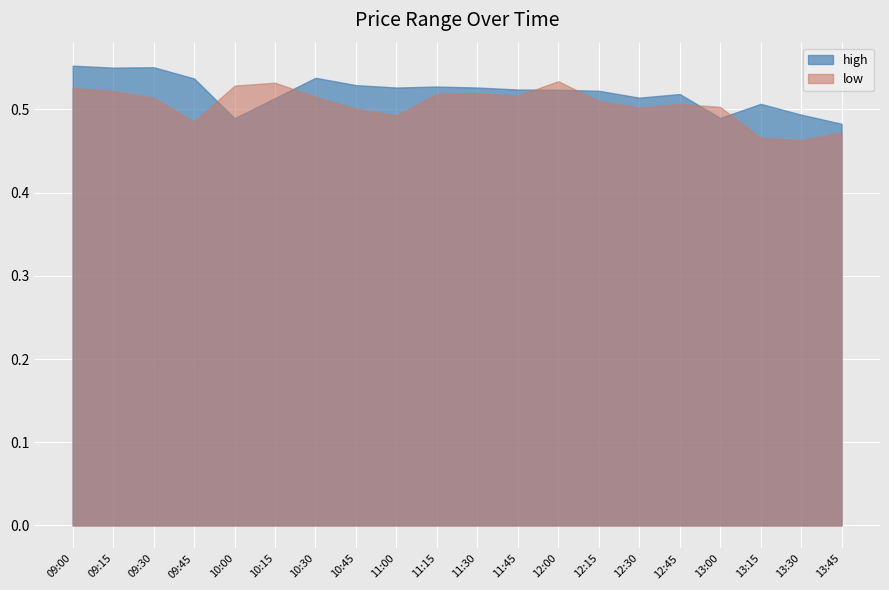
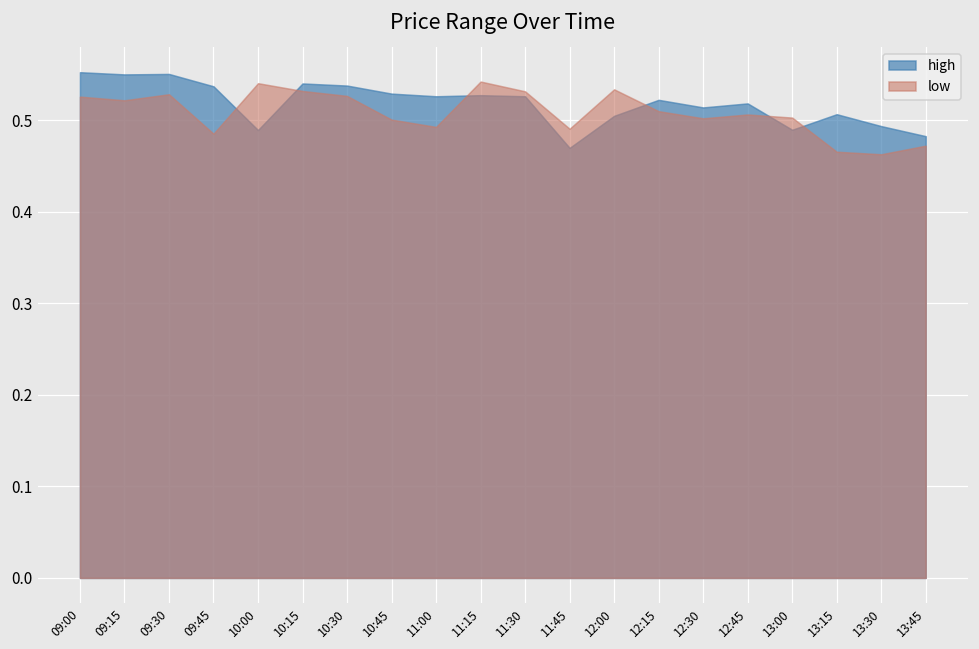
low, 09:30: 0.51 -> 0.53
low, 10:00: 0.53 -> 0.54
high, 10:15: 0.51 -> 0.54
low, 10:30: 0.52 -> 0.53
low, 11:15: 0.52 -> 0.54
low, 11:30: 0.52 -> 0.53
high, 11:45: 0.52 -> 0.47
low, 11:45: 0.52 -> 0.49
high, 12:00: 0.52 -> 0.51
